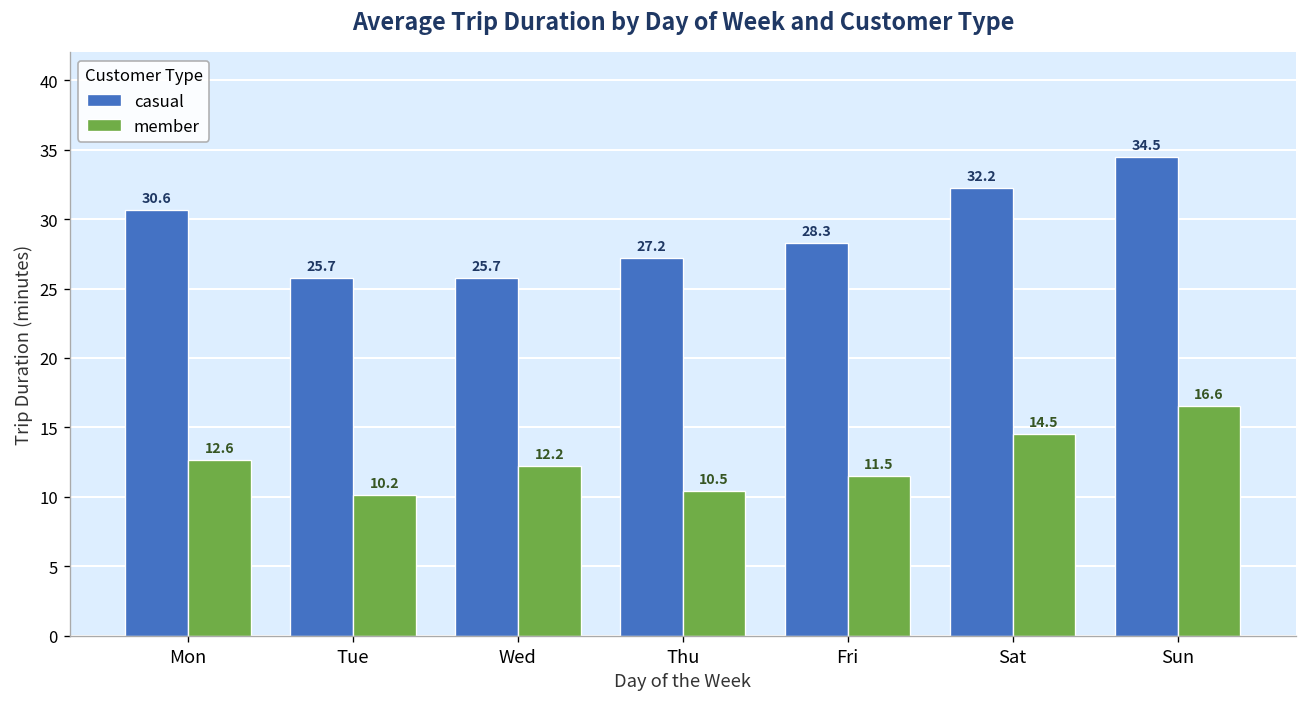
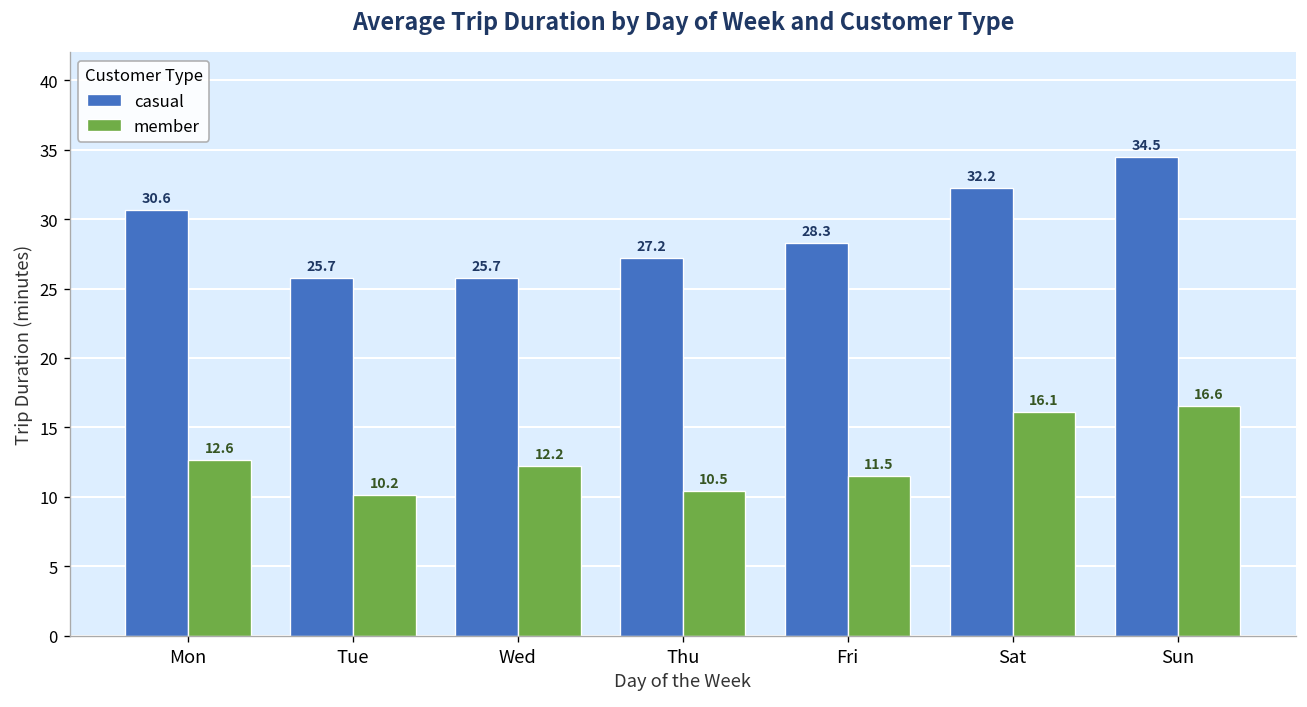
member, Sat: 14.5 -> 16.1
